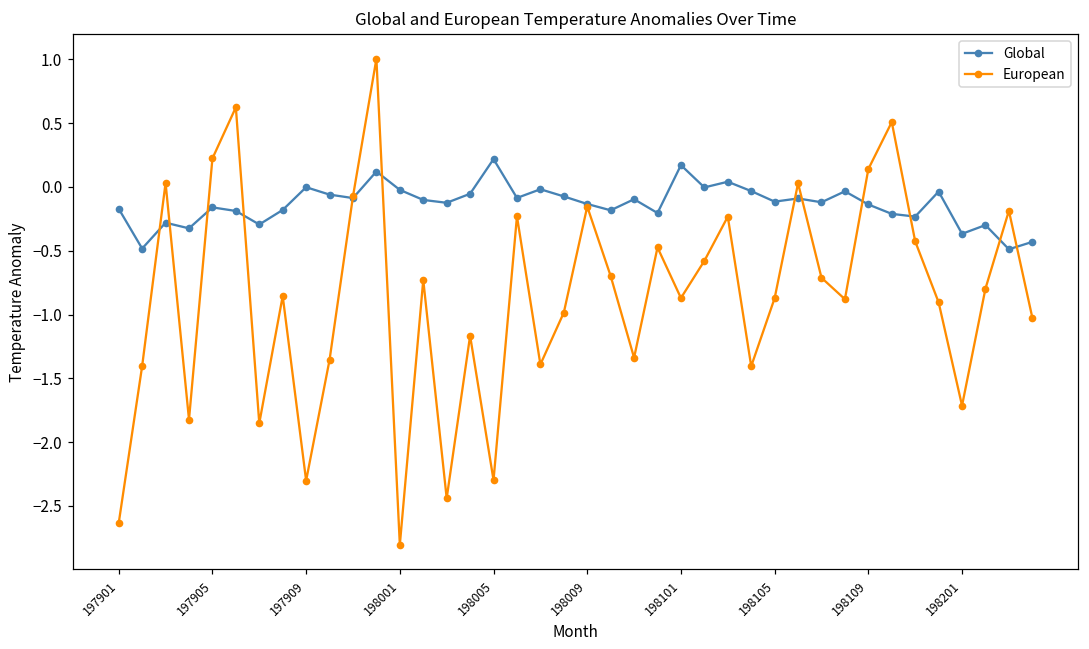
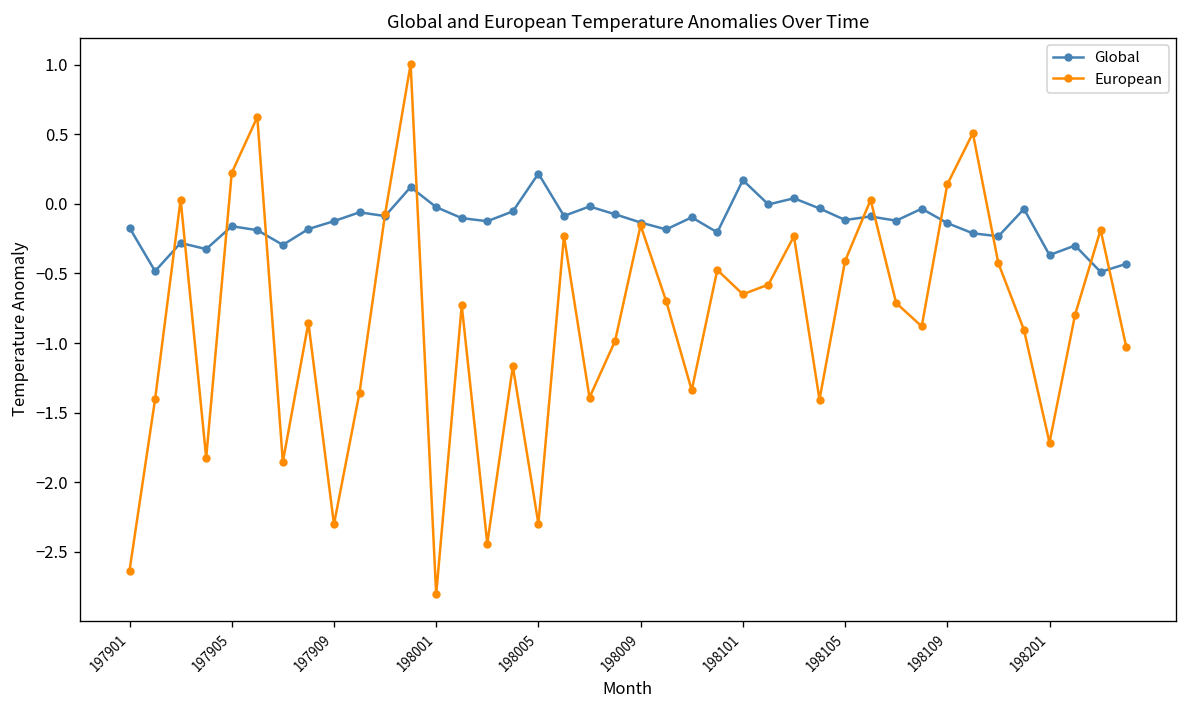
Global, 197909: 0.00 -> -0.12
European, 198101: -0.87 -> -0.65
European, 198105: -0.87 -> -0.41
